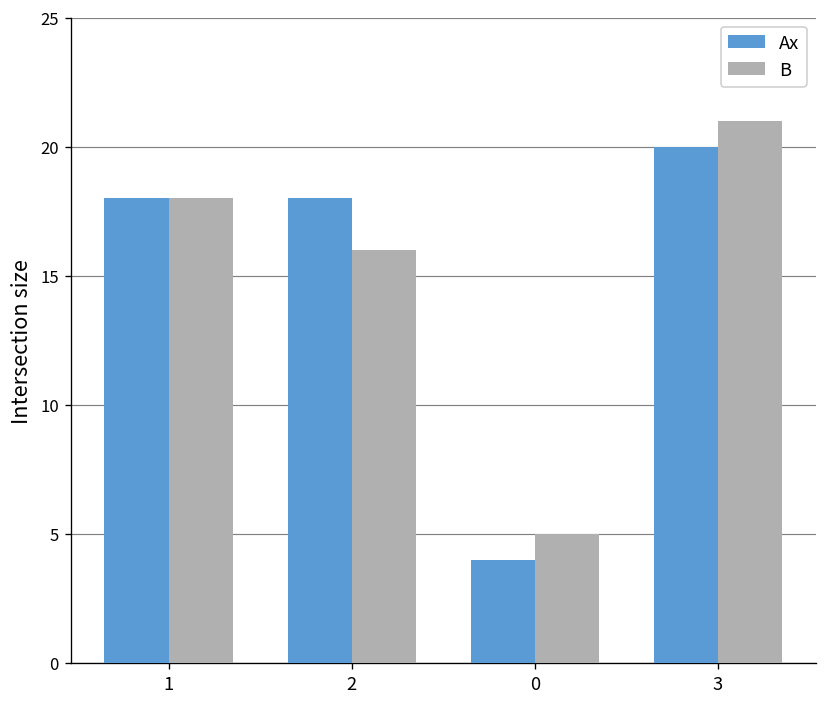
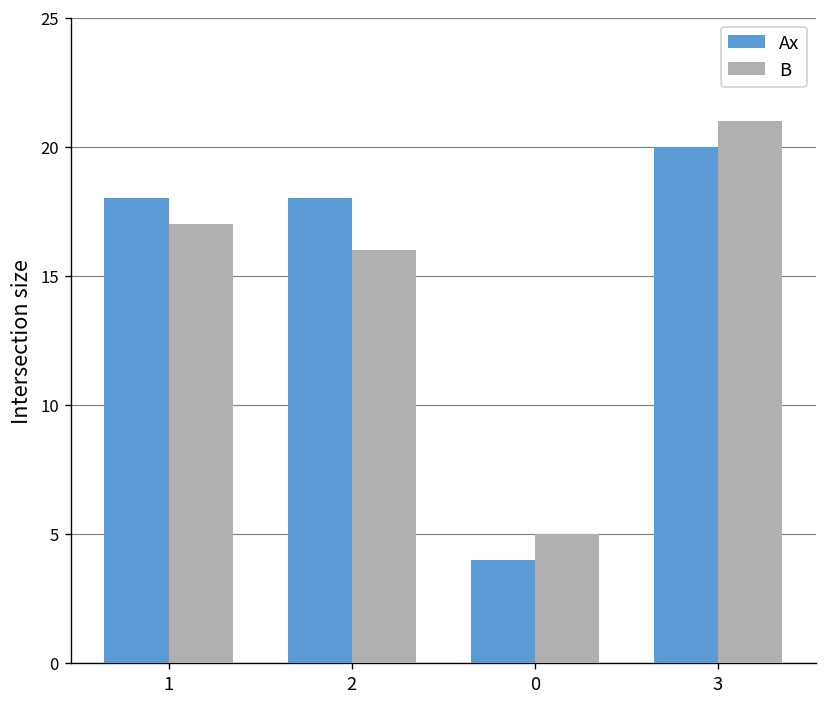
B, 1: 18 -> 17
